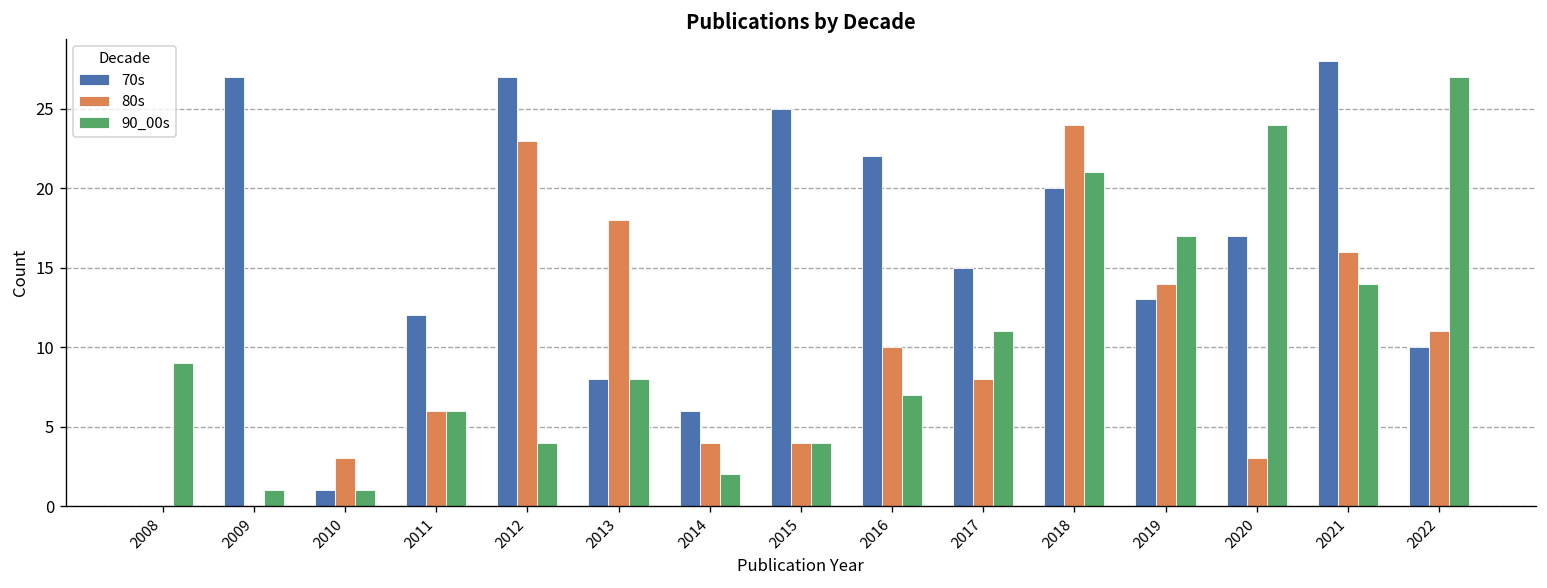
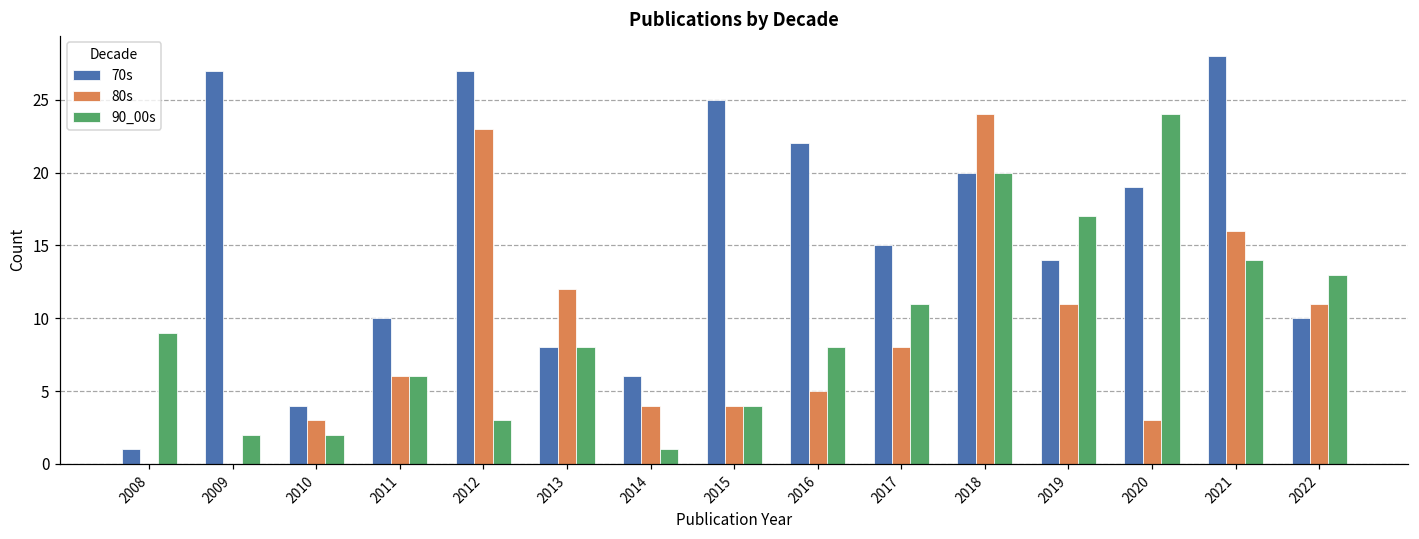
70s, 2008: 0 -> 1
90_00s, 2009: 1 -> 2
70s, 2010: 1 -> 4
90_00s, 2010: 1 -> 2
70s, 2011: 12 -> 10
90_00s, 2012: 4 -> 3
80s, 2013: 18 -> 12
90_00s, 2014: 2 -> 1
80s, 2016: 10 -> 5
90_00s, 2016: 7 -> 8
90_00s, 2018: 21 -> 20
70s, 2019: 13 -> 14
80s, 2019: 14 -> 11
70s, 2020: 17 -> 19
90_00s, 2022: 27 -> 13
